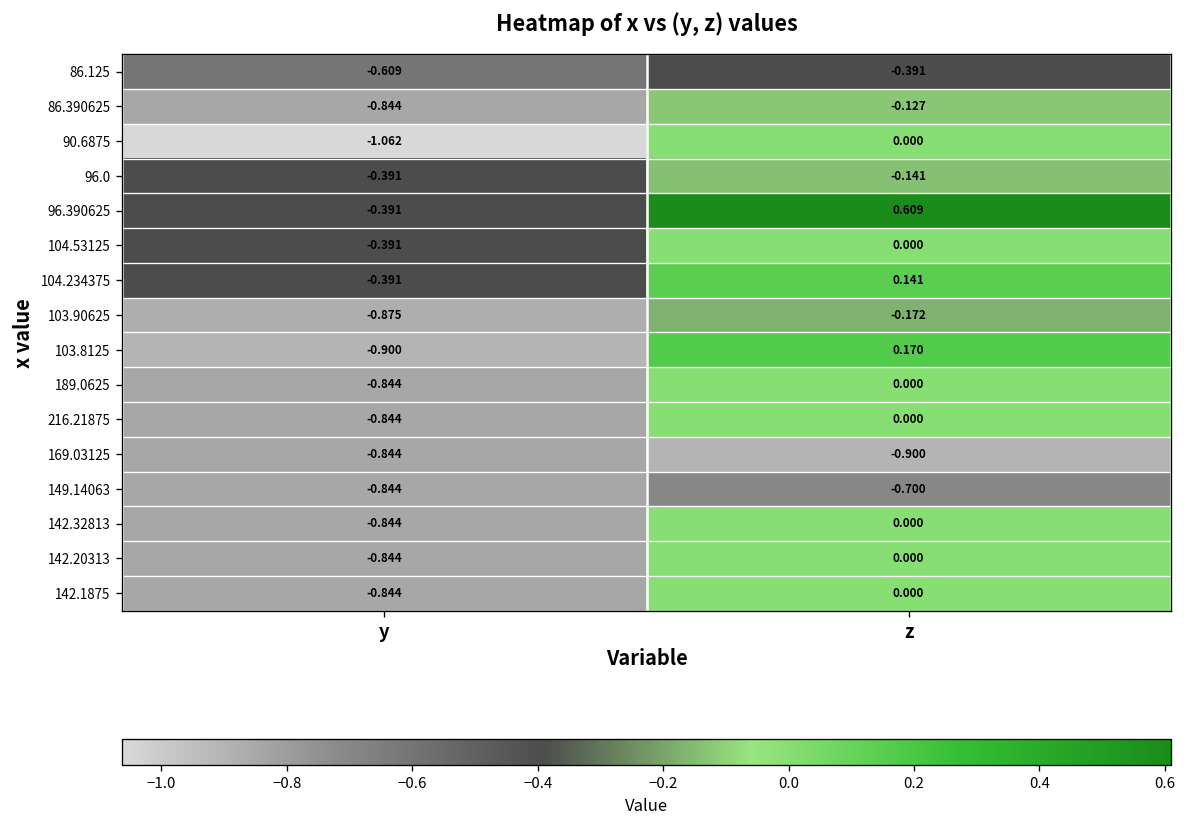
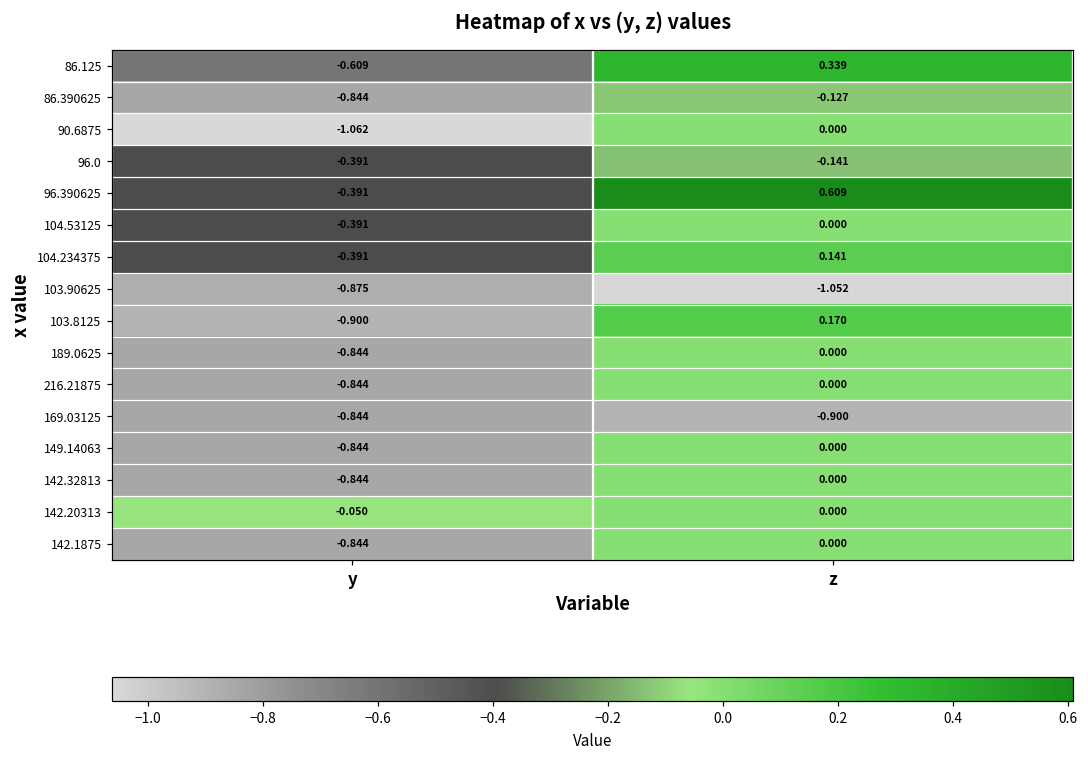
86.125, z: -0.391 -> 0.339
103.90625, z: -0.172 -> -1.052
149.14063, z: -0.700 -> 0.000
142.20313, y: -0.844 -> -0.050
